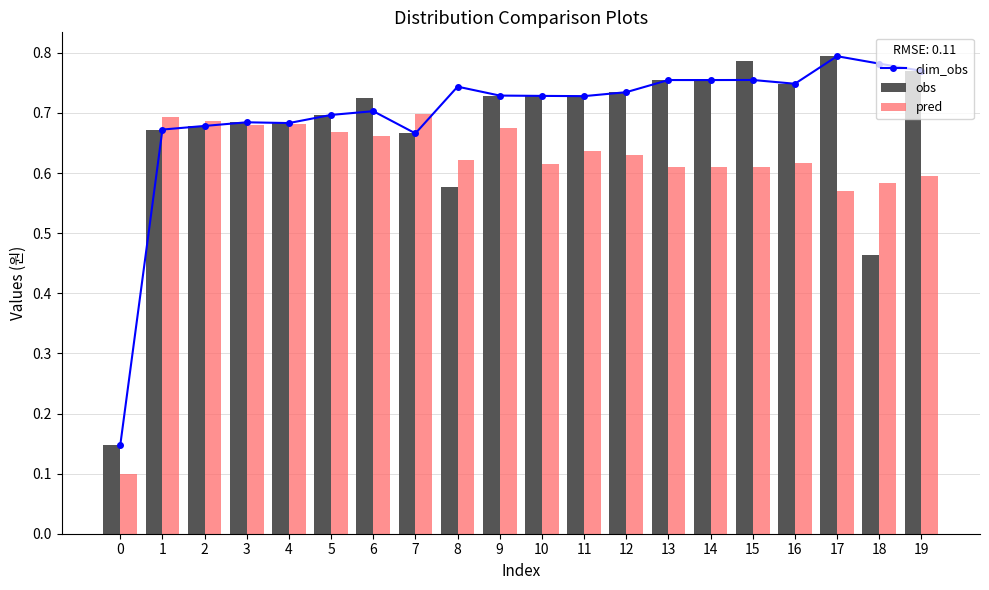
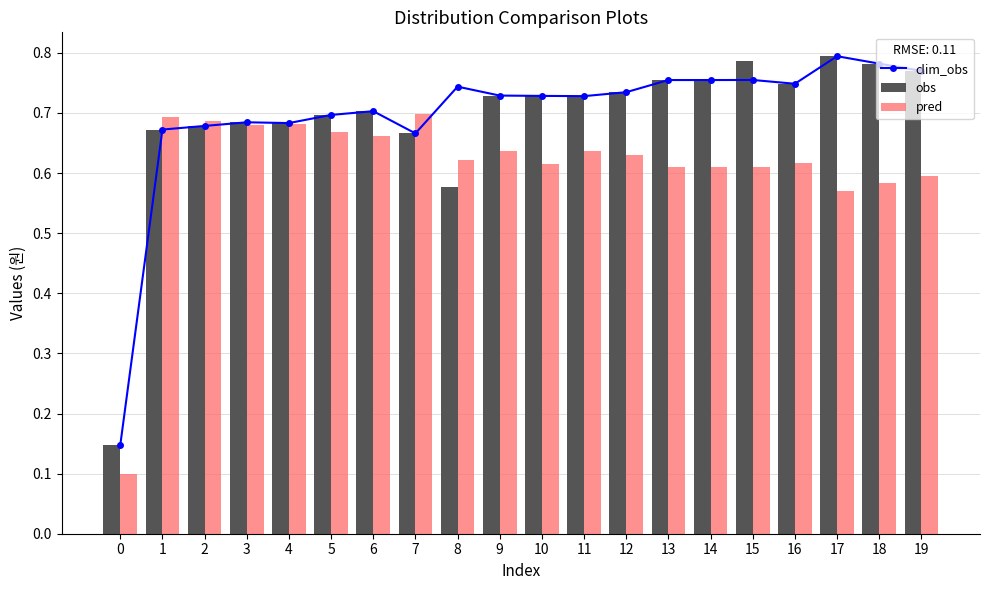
obs, 6: 0.73 -> 0.70
pred, 9: 0.67 -> 0.64
obs, 18: 0.46 -> 0.78
